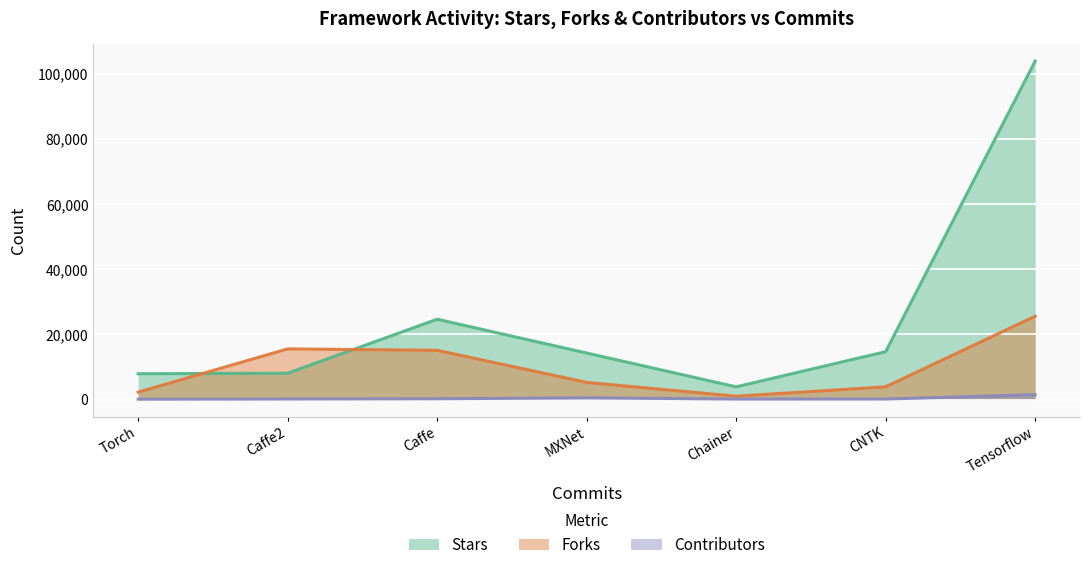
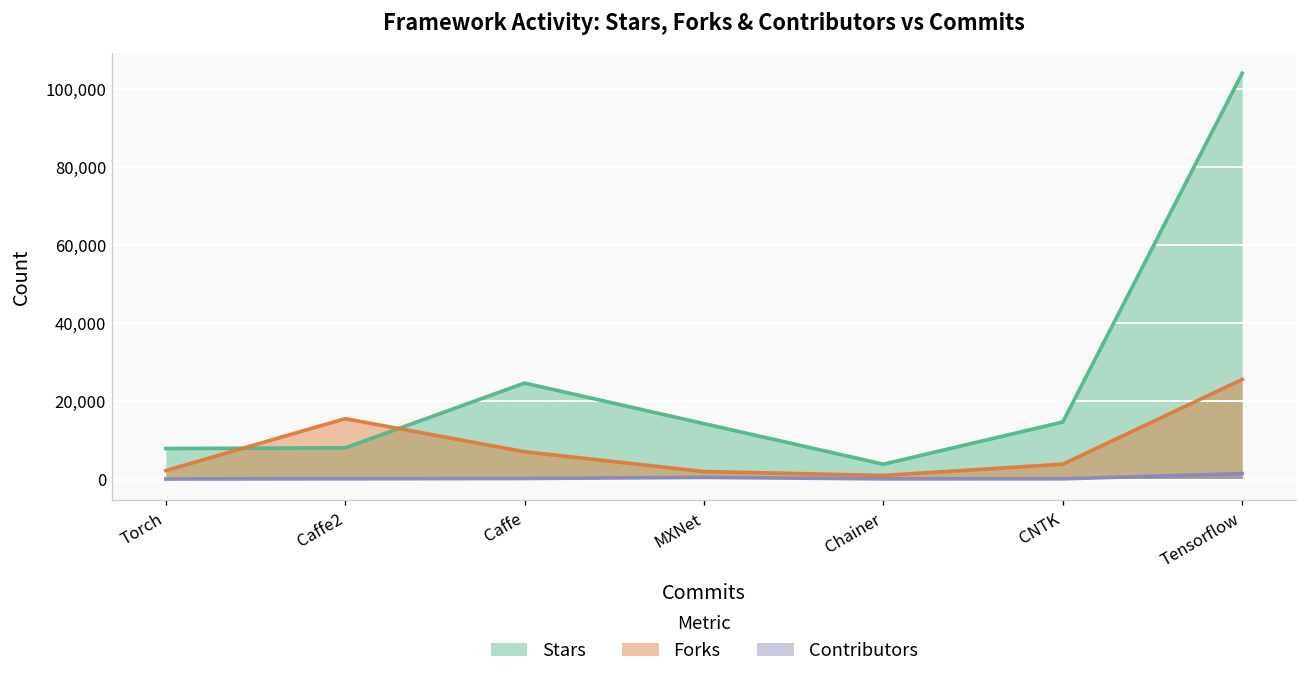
Forks, Caffe: 15,000 -> 7,000
Forks, MXNet: 5,000 -> 2,000
